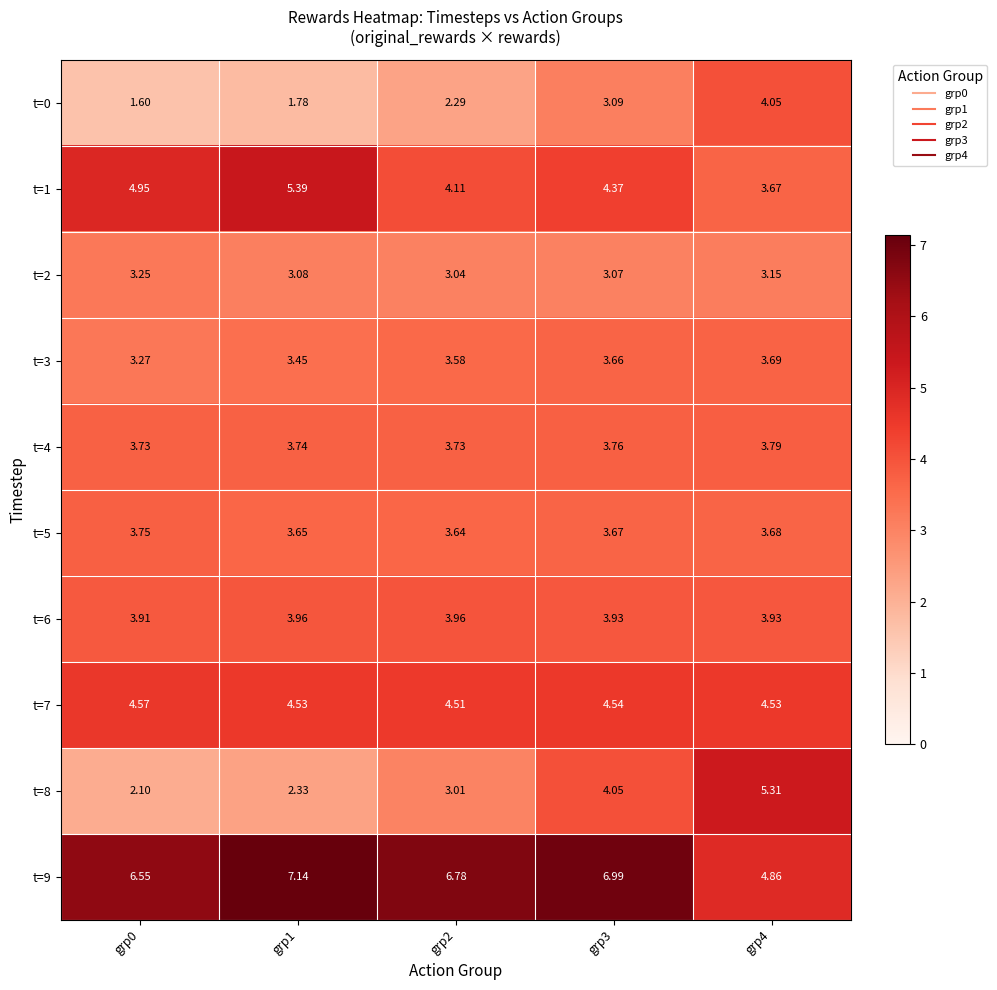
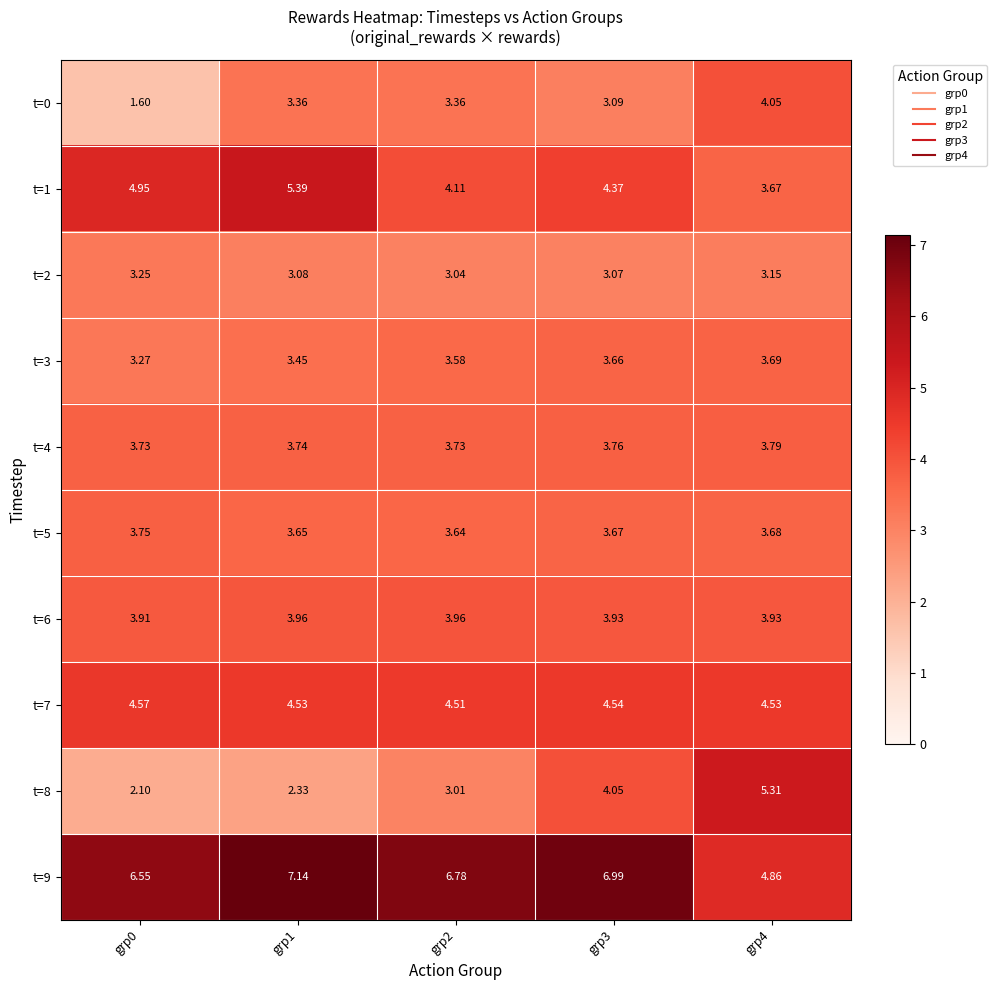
t=0, grp1: 1.78 -> 3.36
t=0, grp2: 2.29 -> 3.36
